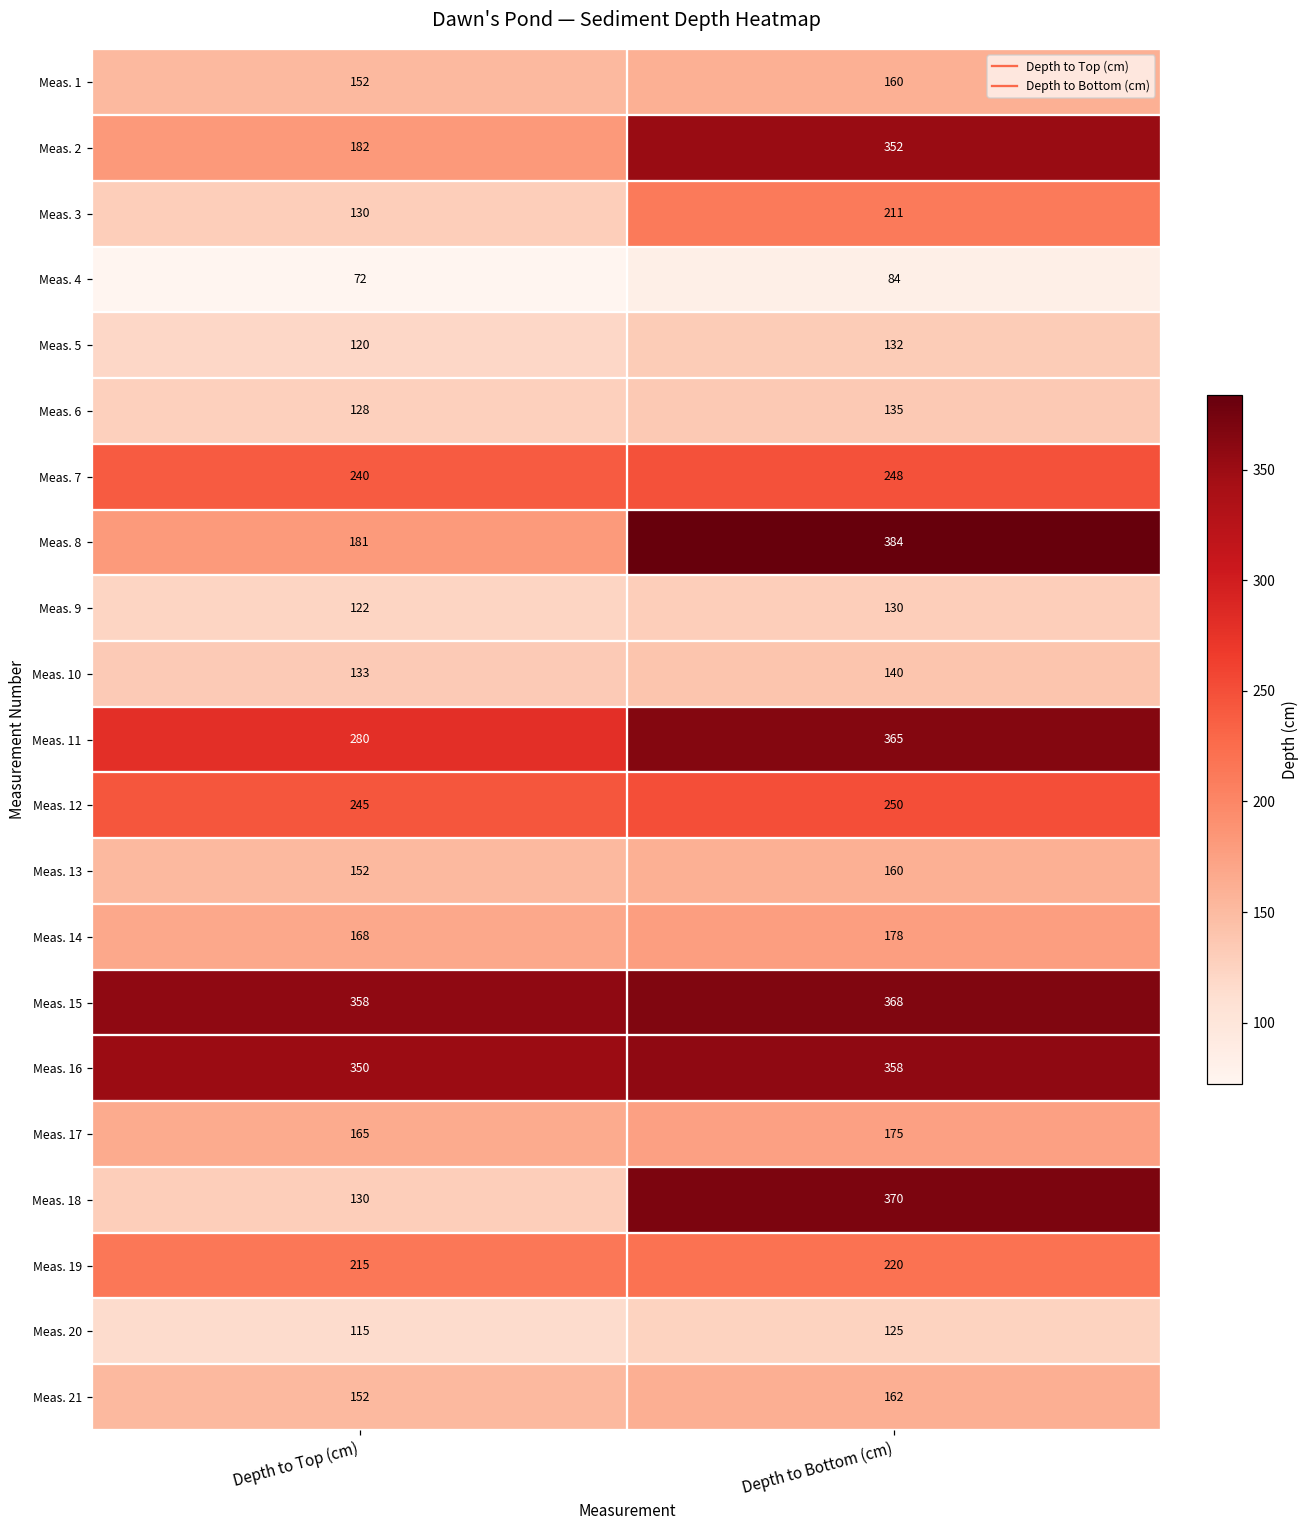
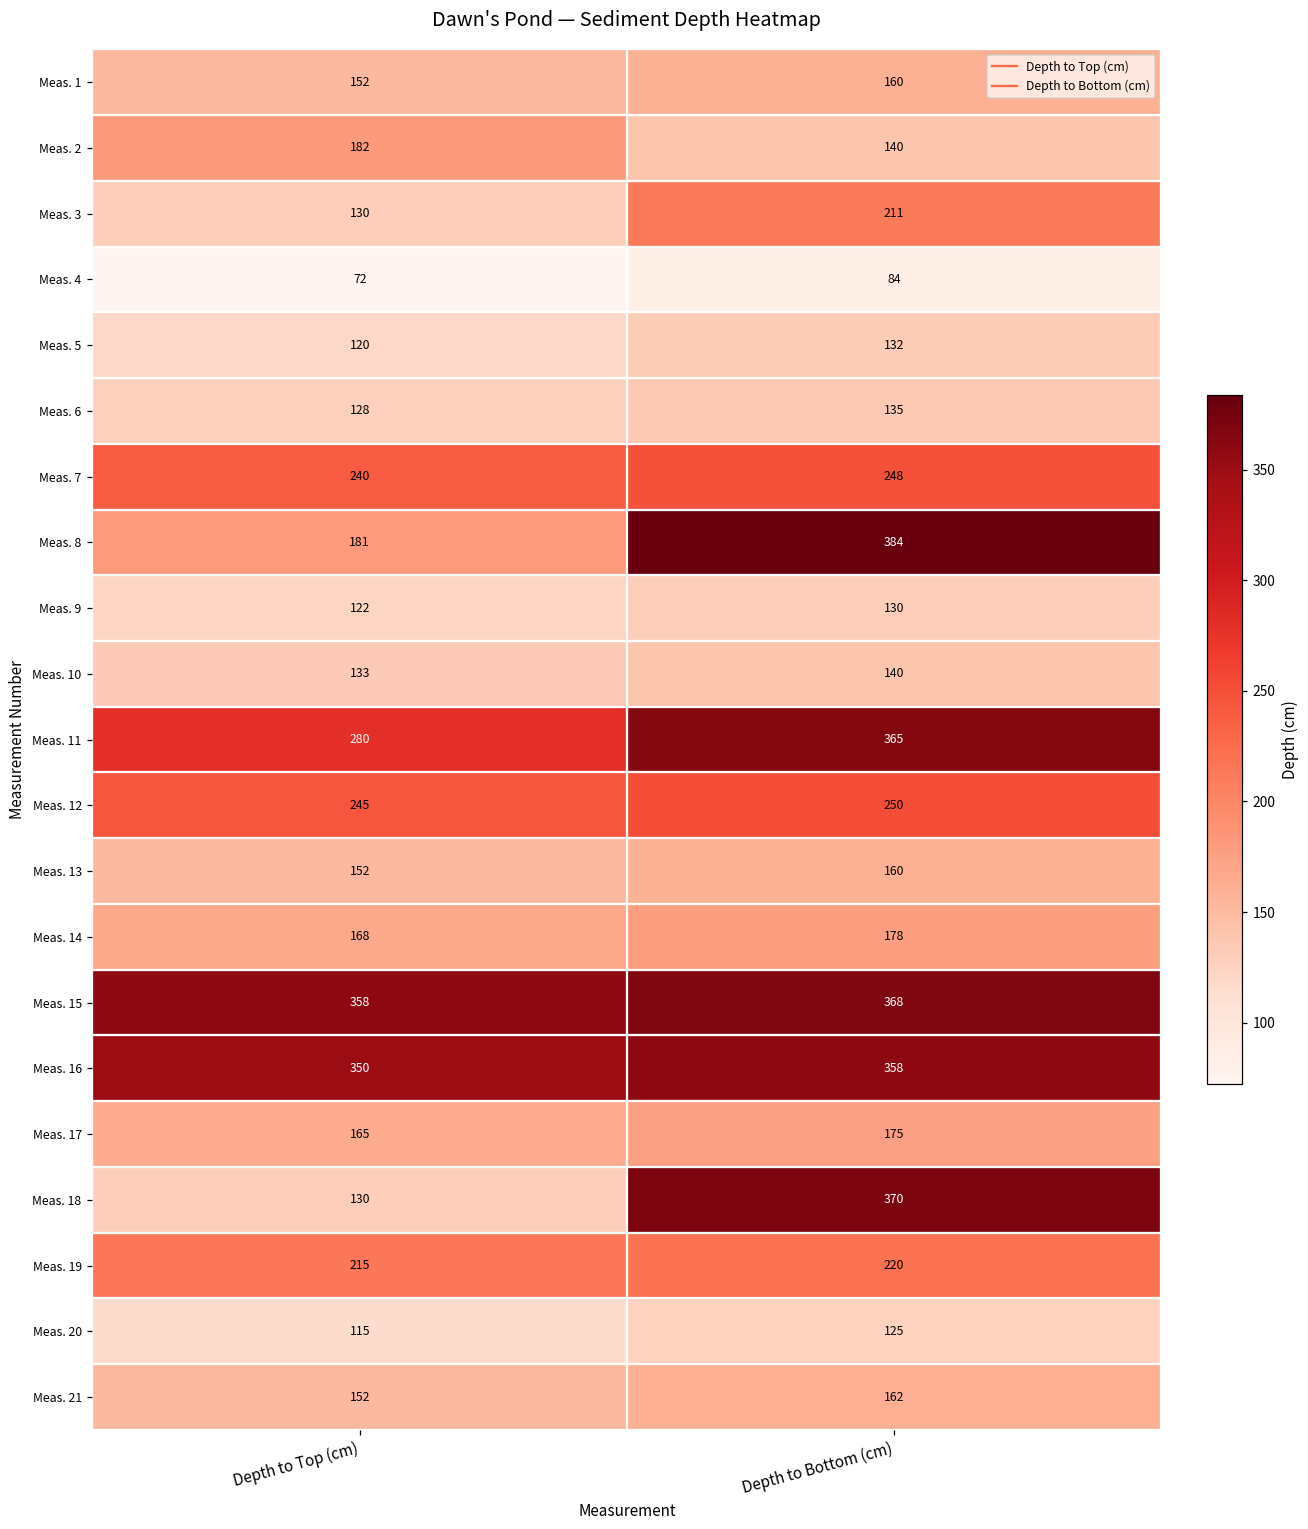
Meas. 2, Depth to Bottom (cm): 352 -> 140
